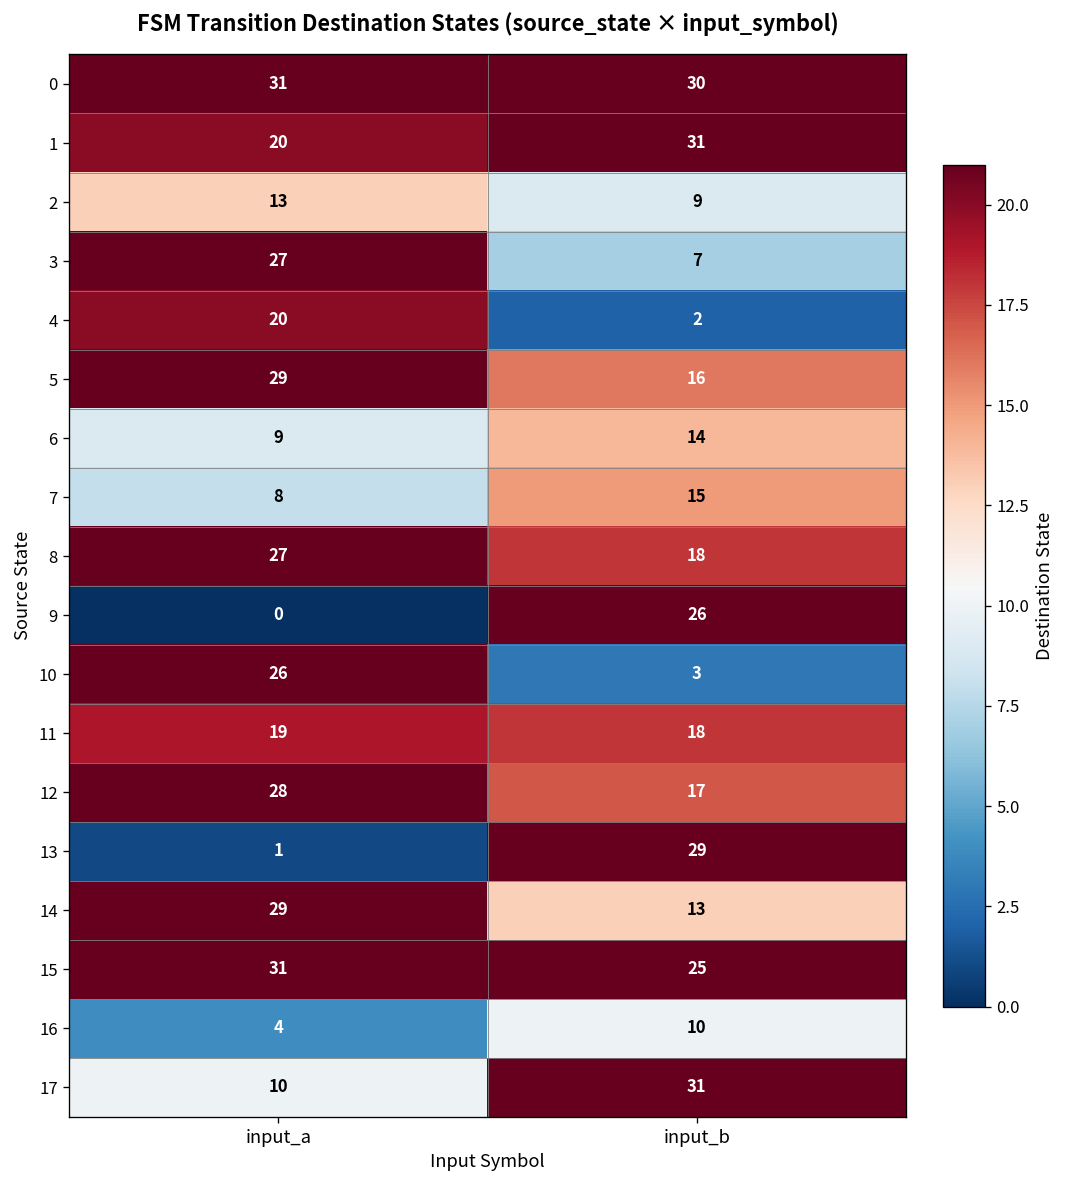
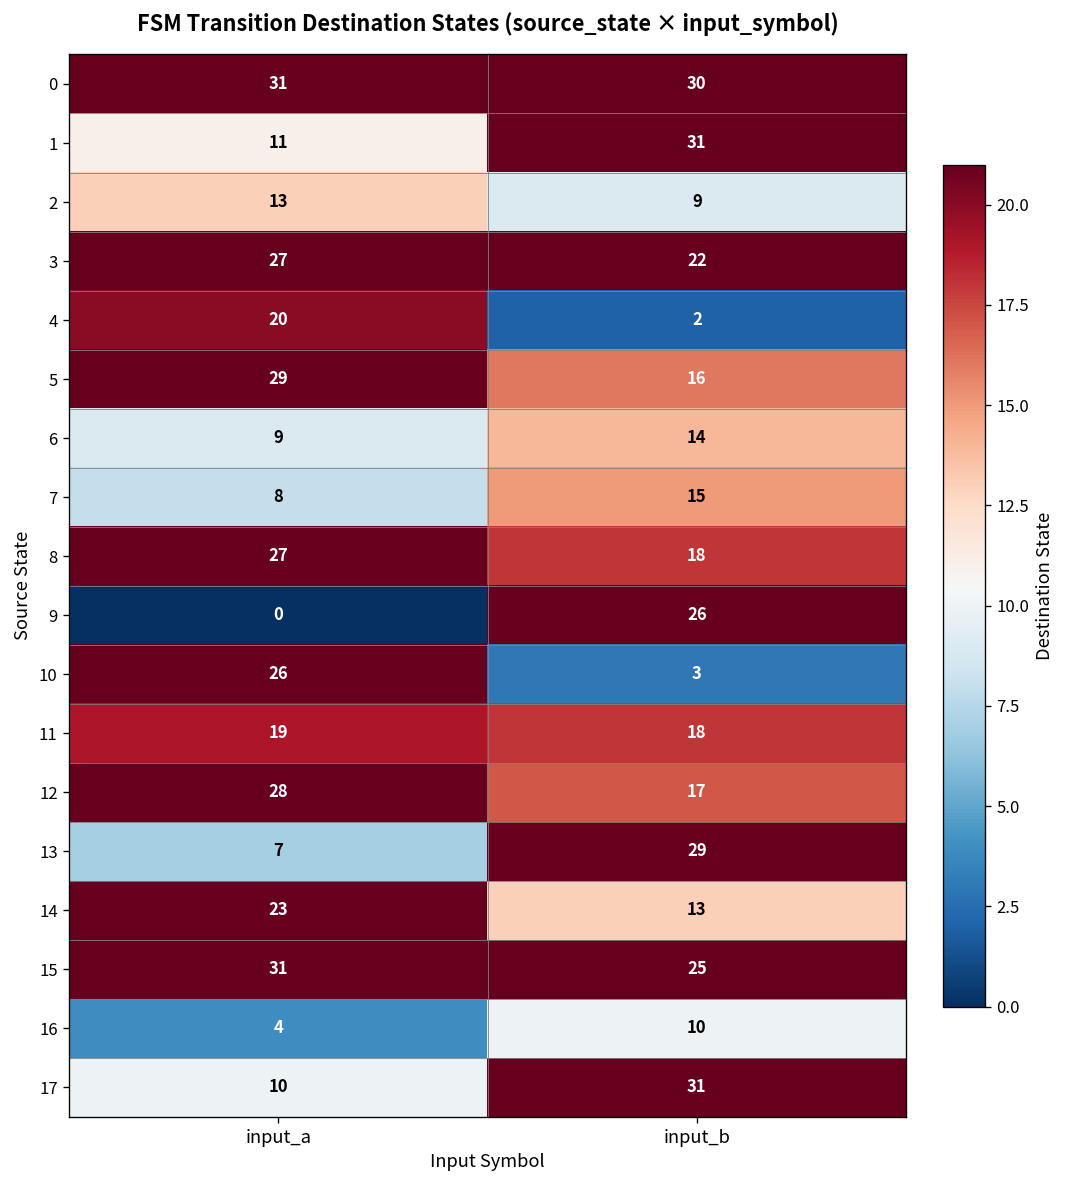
1, input_a: 20 -> 11
3, input_b: 7 -> 22
13, input_a: 1 -> 7
14, input_a: 29 -> 23
